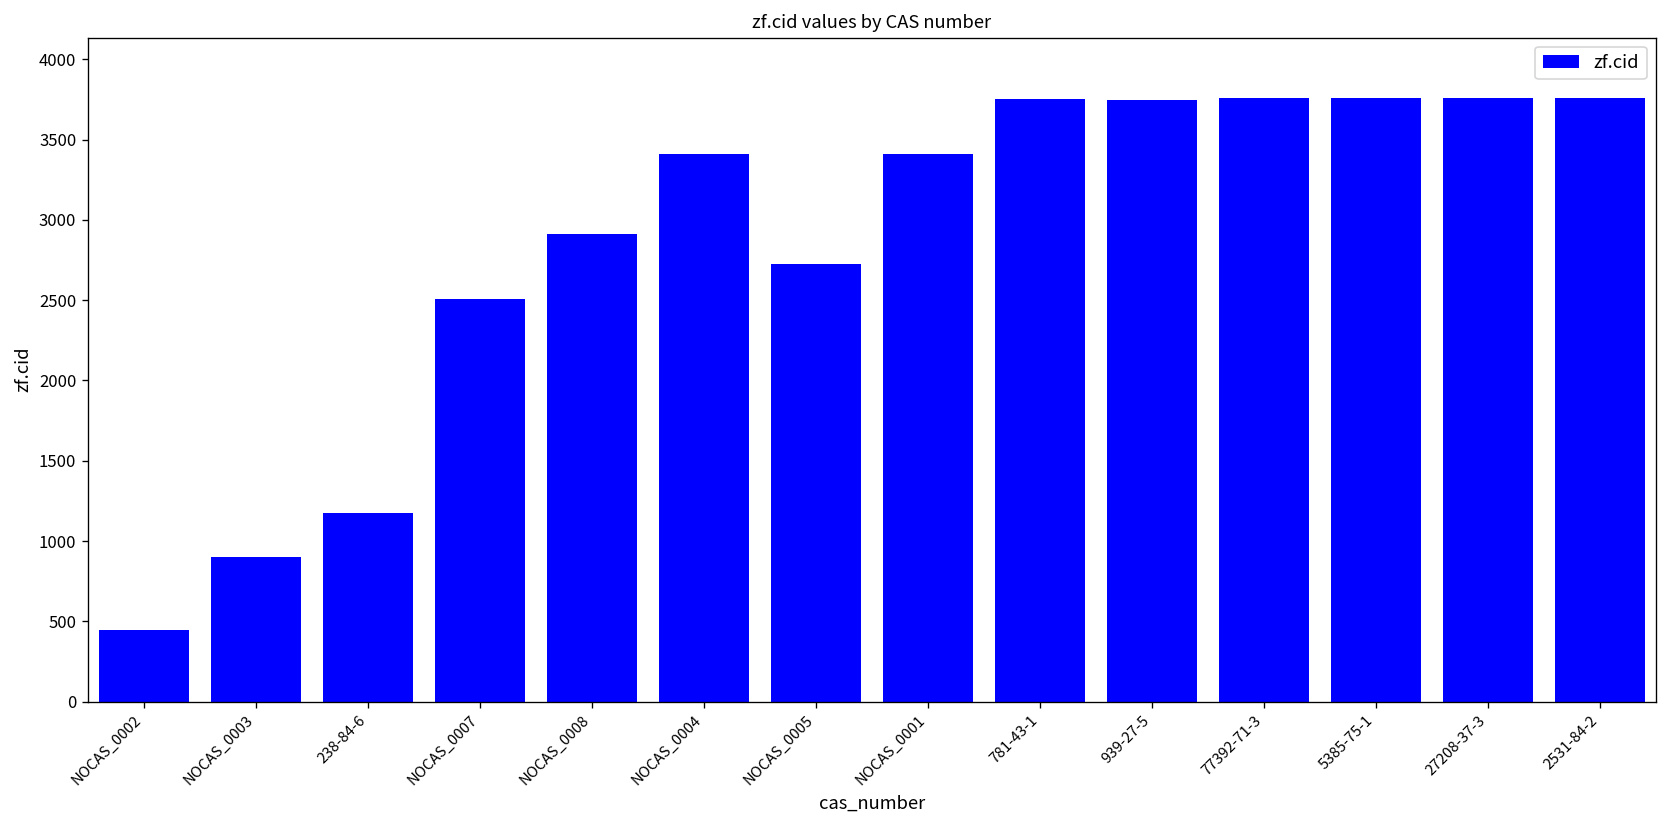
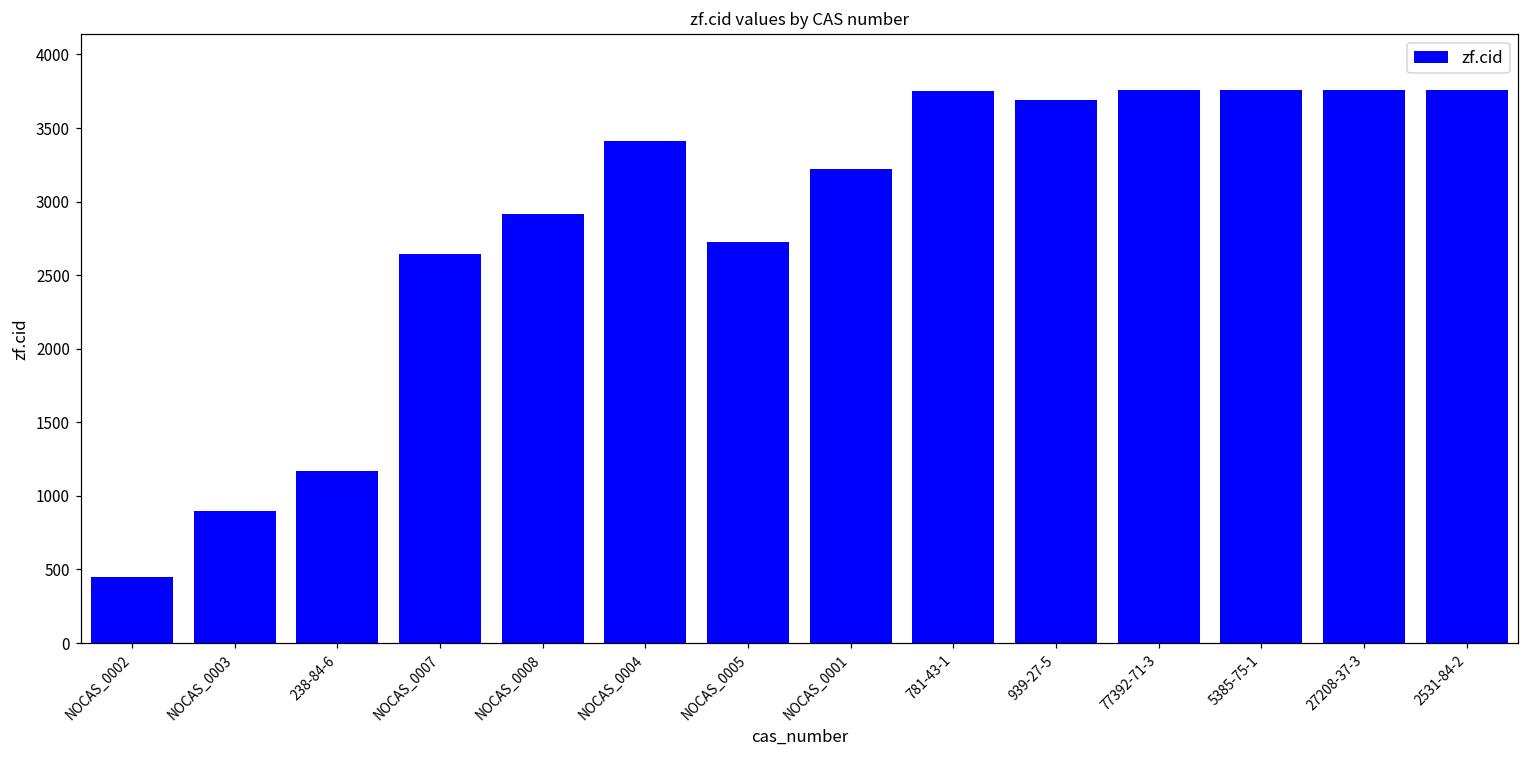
NOCAS_0007: 2510 -> 2640
NOCAS_0001: 3410 -> 3220
939-27-5: 3750 -> 3690
